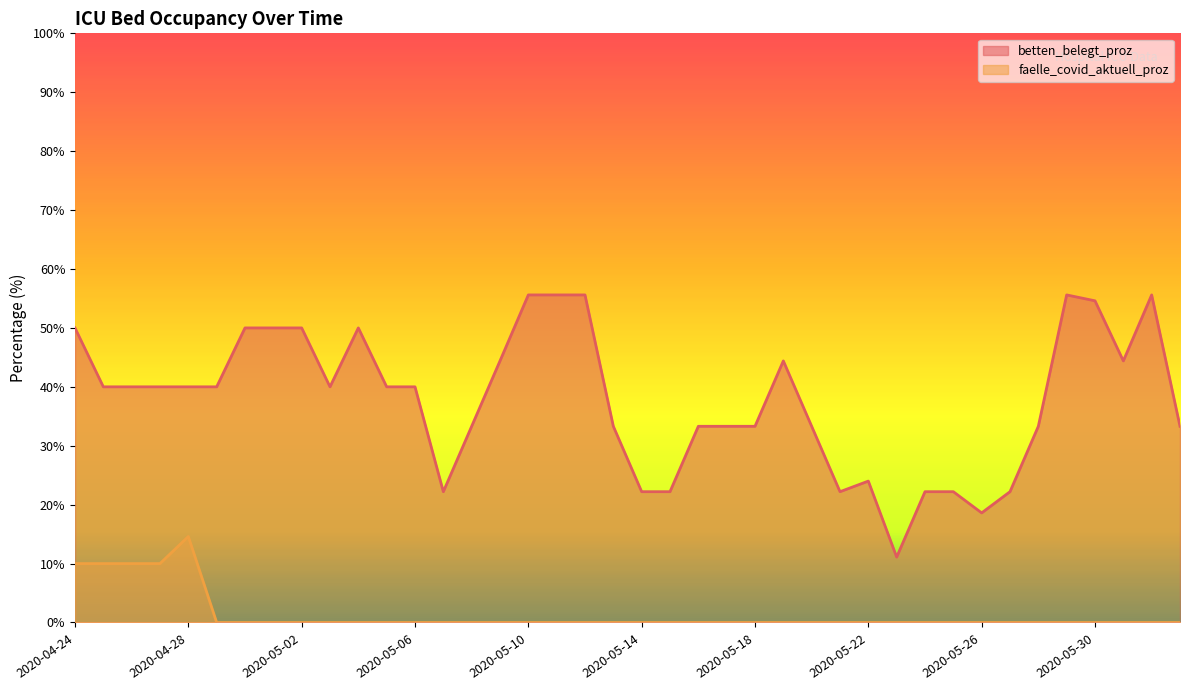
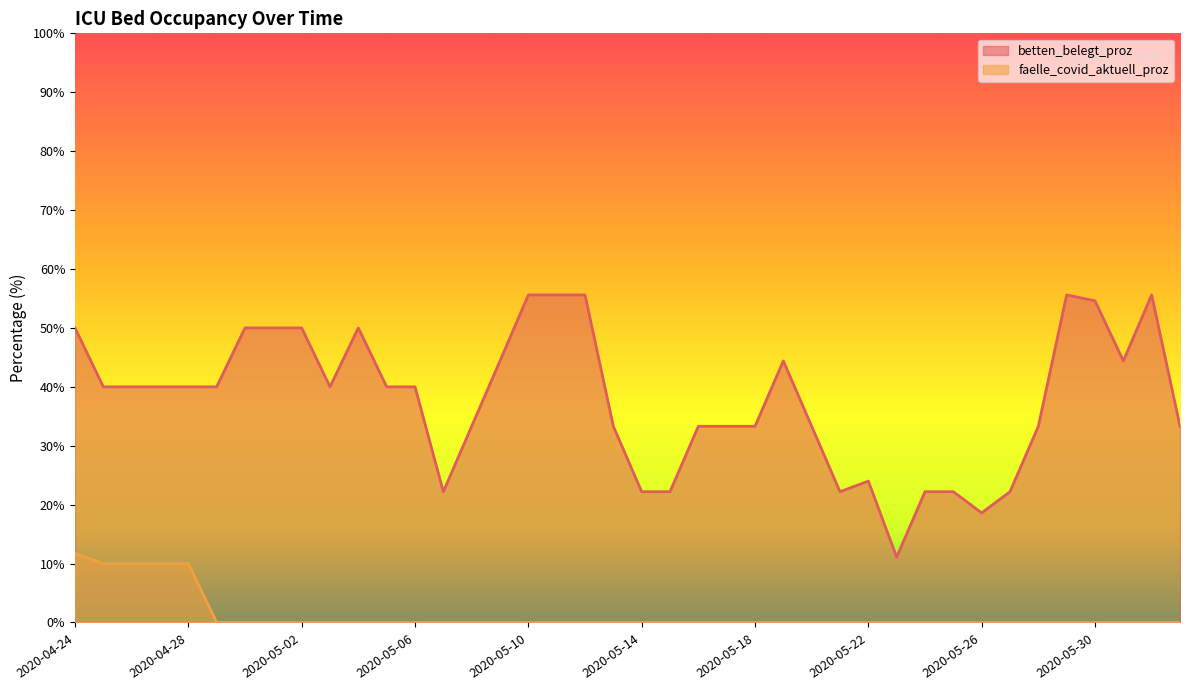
faelle_covid_aktuell_proz, 2020-04-24: 10% -> 12%
faelle_covid_aktuell_proz, 2020-04-28: 15% -> 10%
